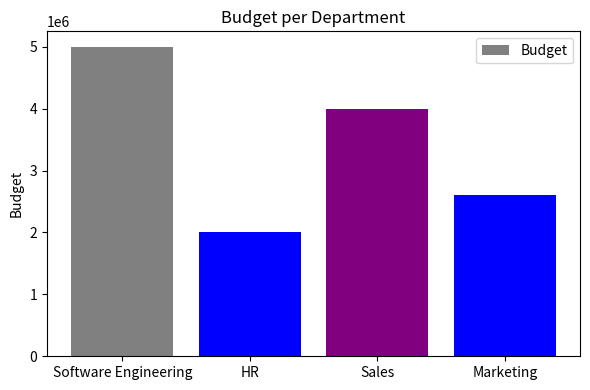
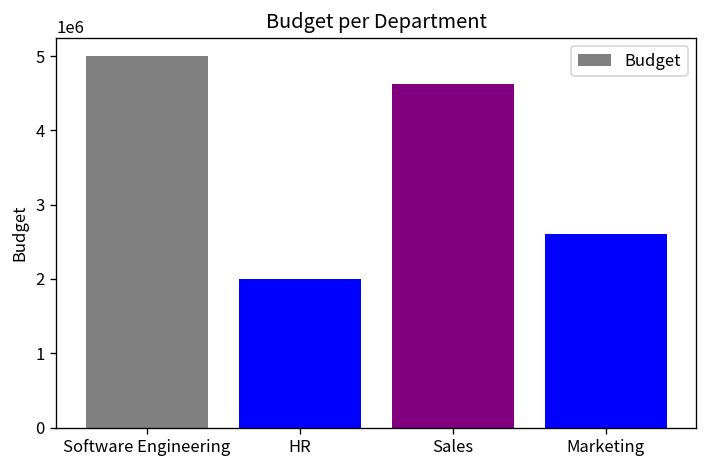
Sales: 4000000 -> 4600000
